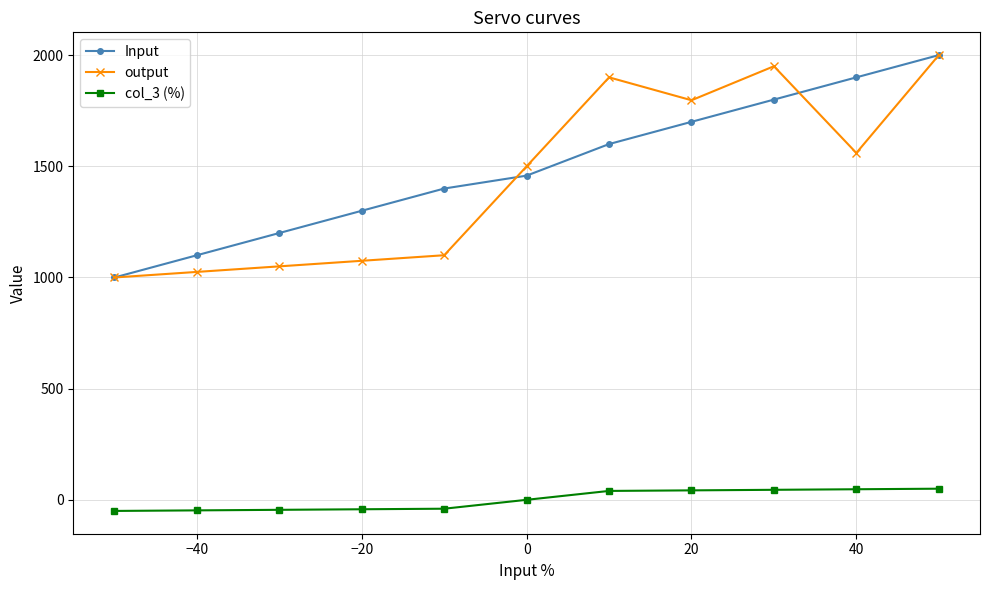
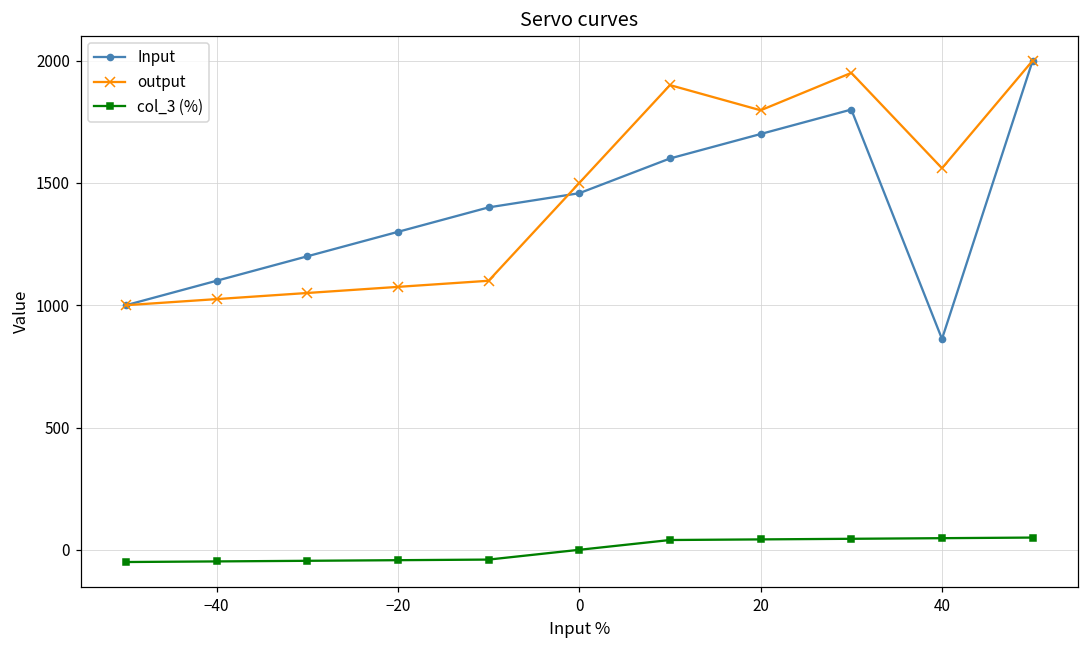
Input, 40: 1900 -> 860
